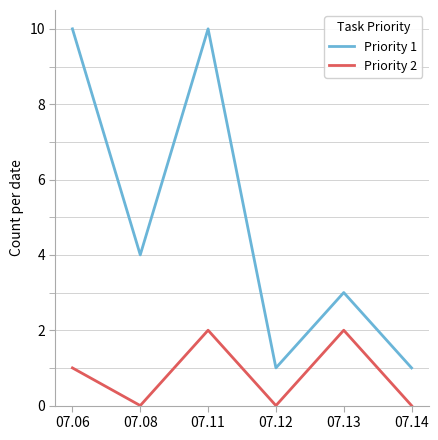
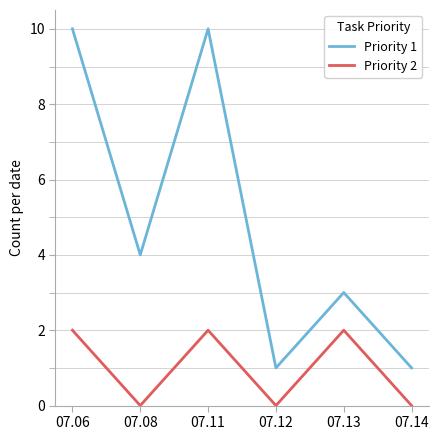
Priority 2, 07.06: 1 -> 2
